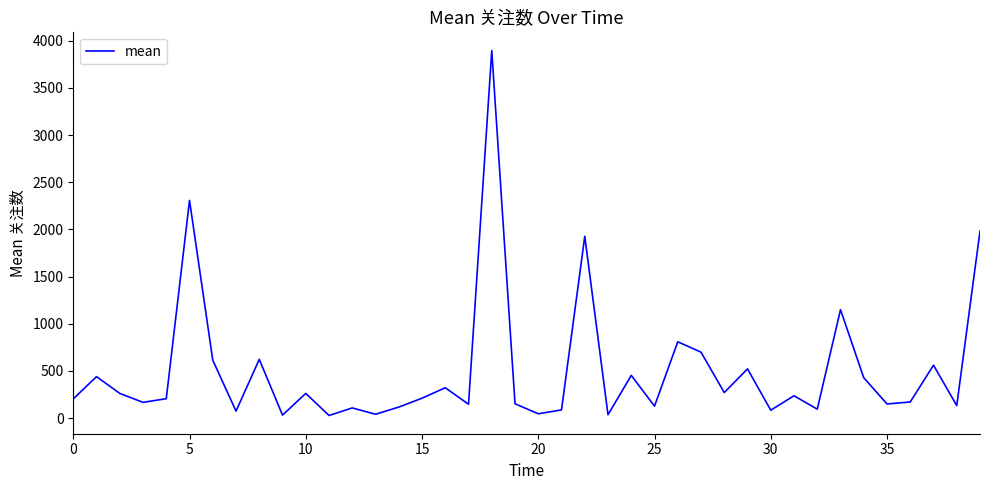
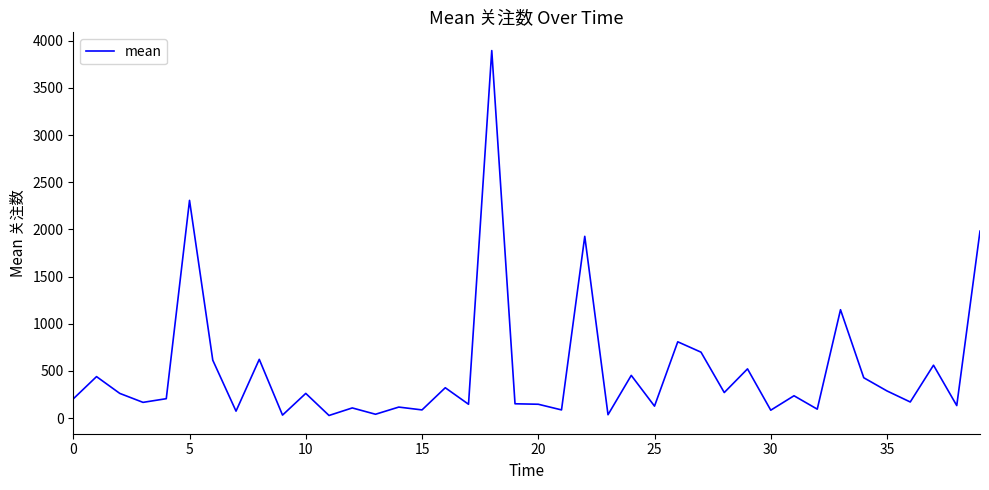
15: 200 -> 100
20: 0 -> 100
35: 200 -> 300
